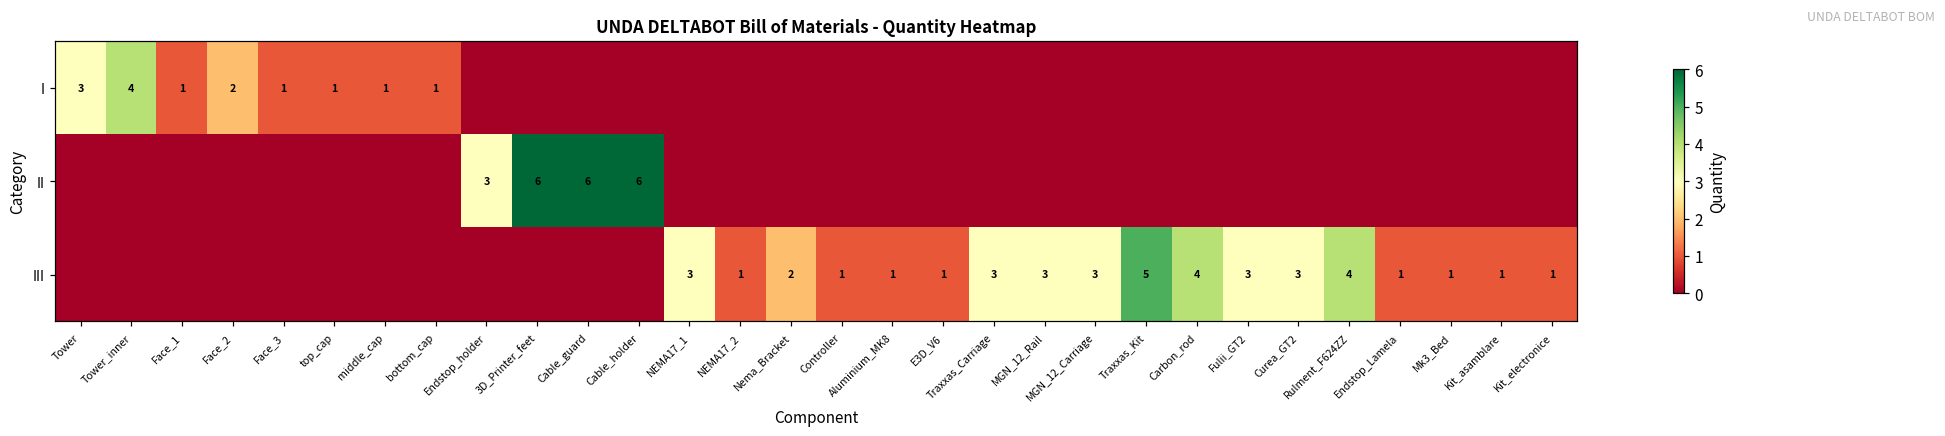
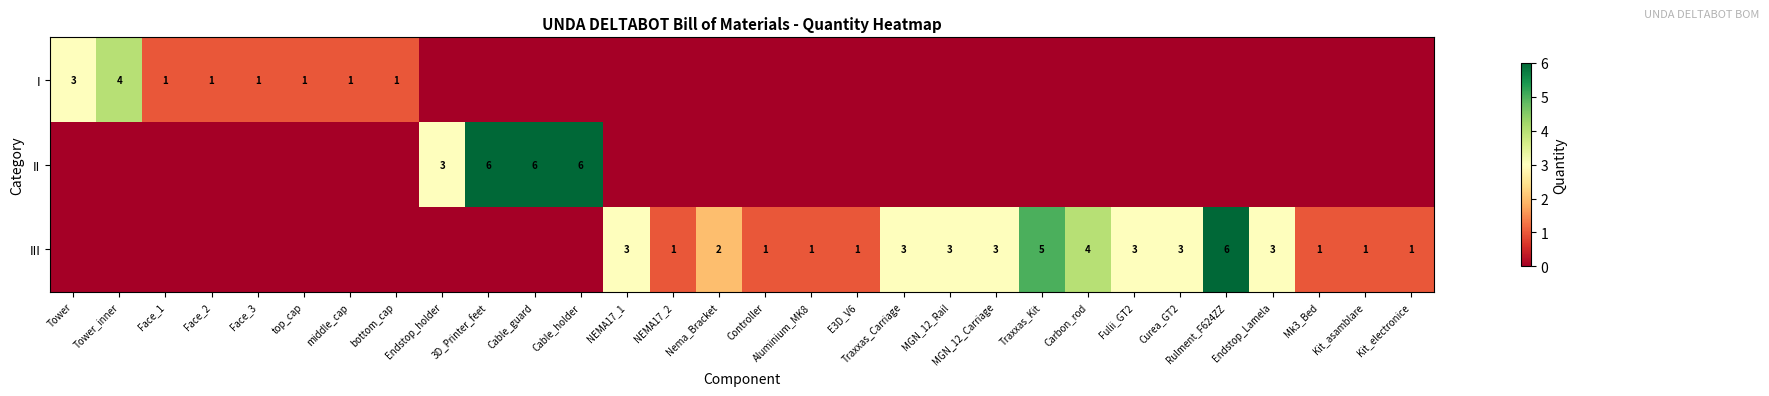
I, Face_2: 2 -> 1
III, Rulment_F624ZZ: 4 -> 6
III, Endstop_Lamela: 1 -> 3
